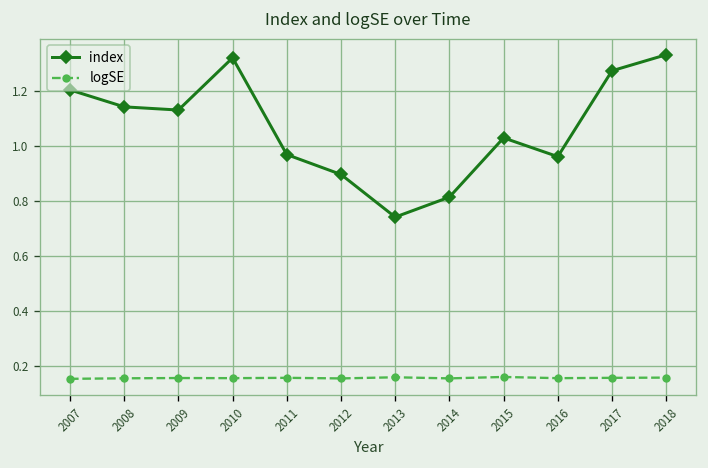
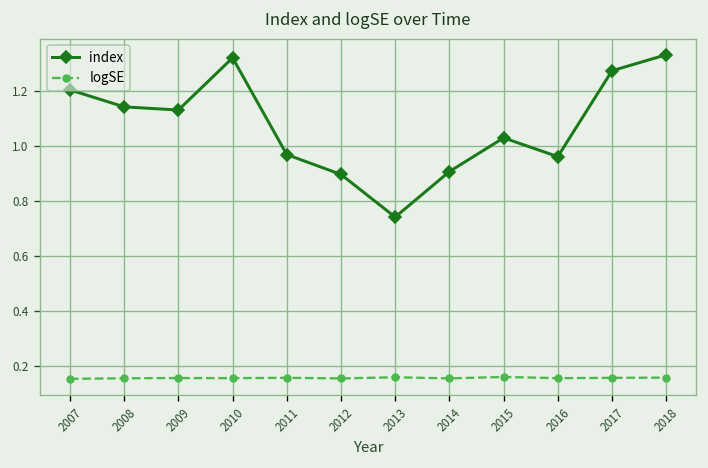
index, 2014: 0.81 -> 0.91
